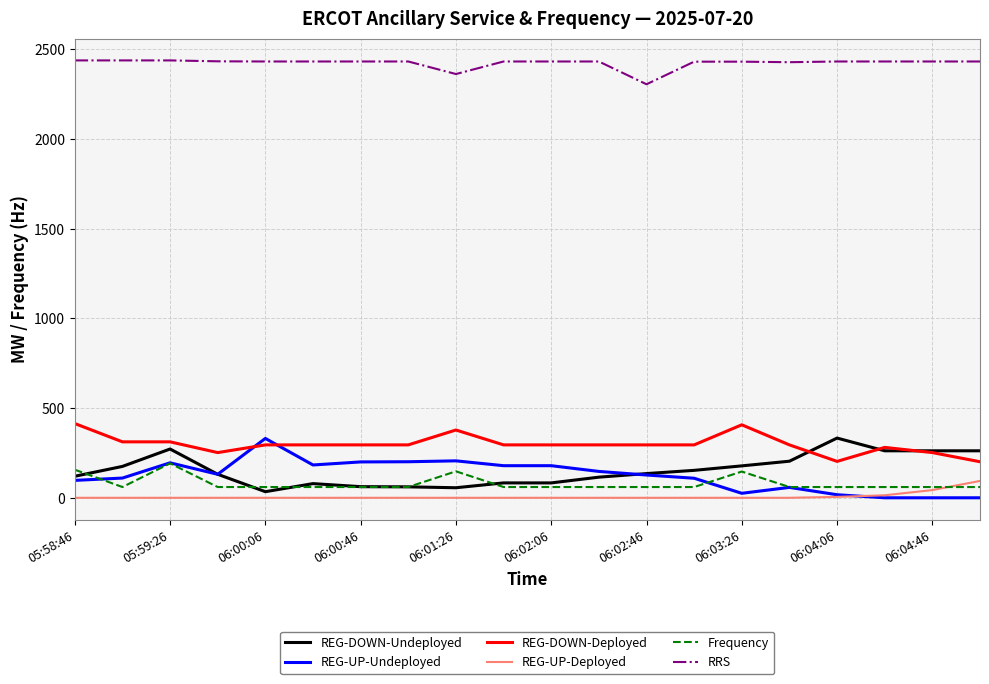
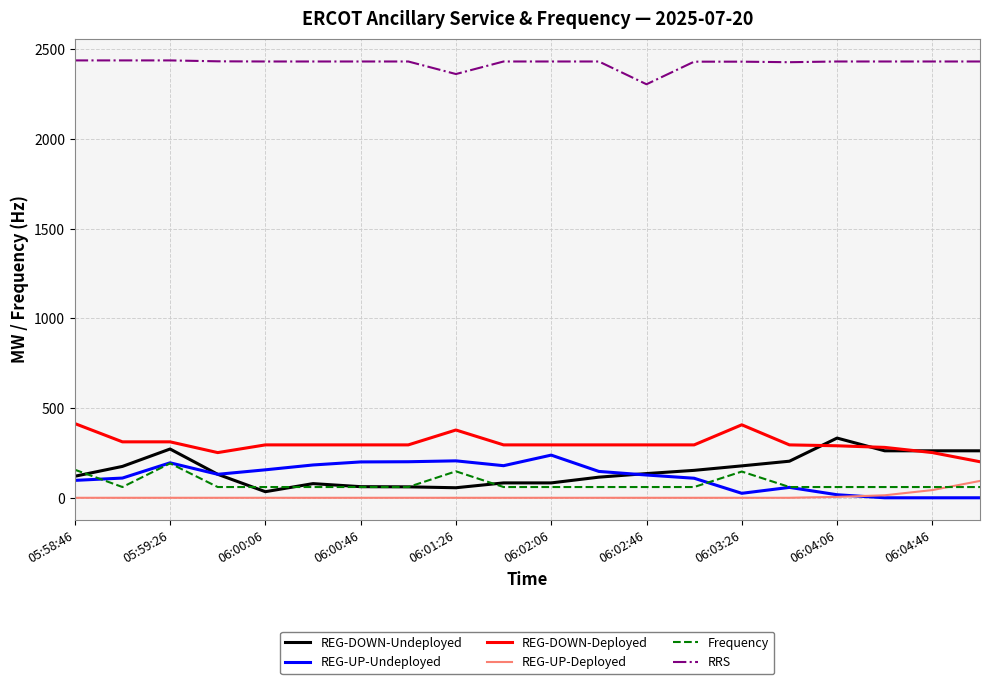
REG-UP-Undeployed, 06:00:06: 330 -> 160
REG-UP-Undeployed, 06:02:06: 180 -> 240
REG-DOWN-Deployed, 06:04:06: 200 -> 290
